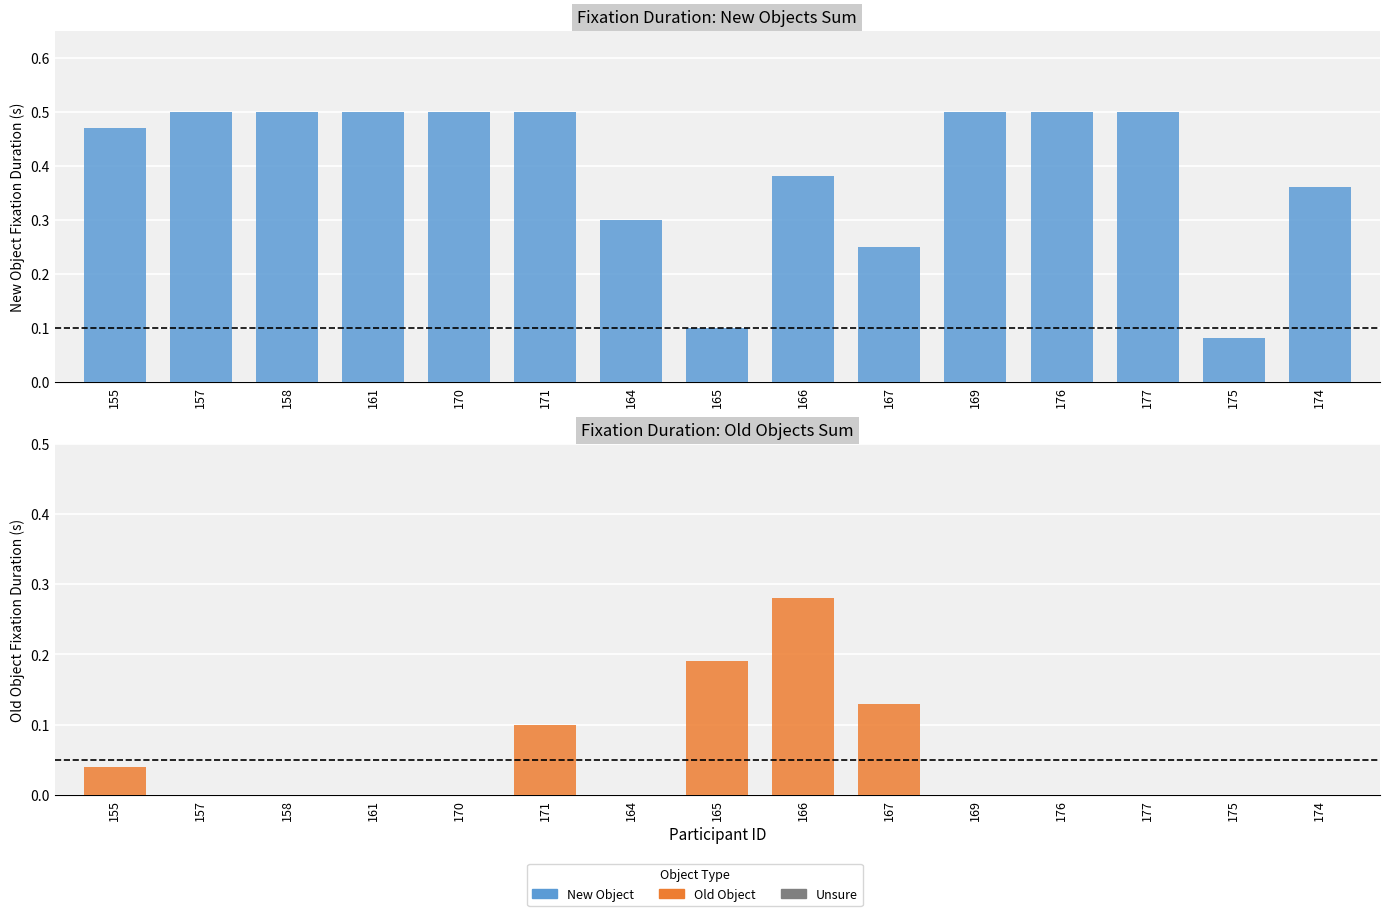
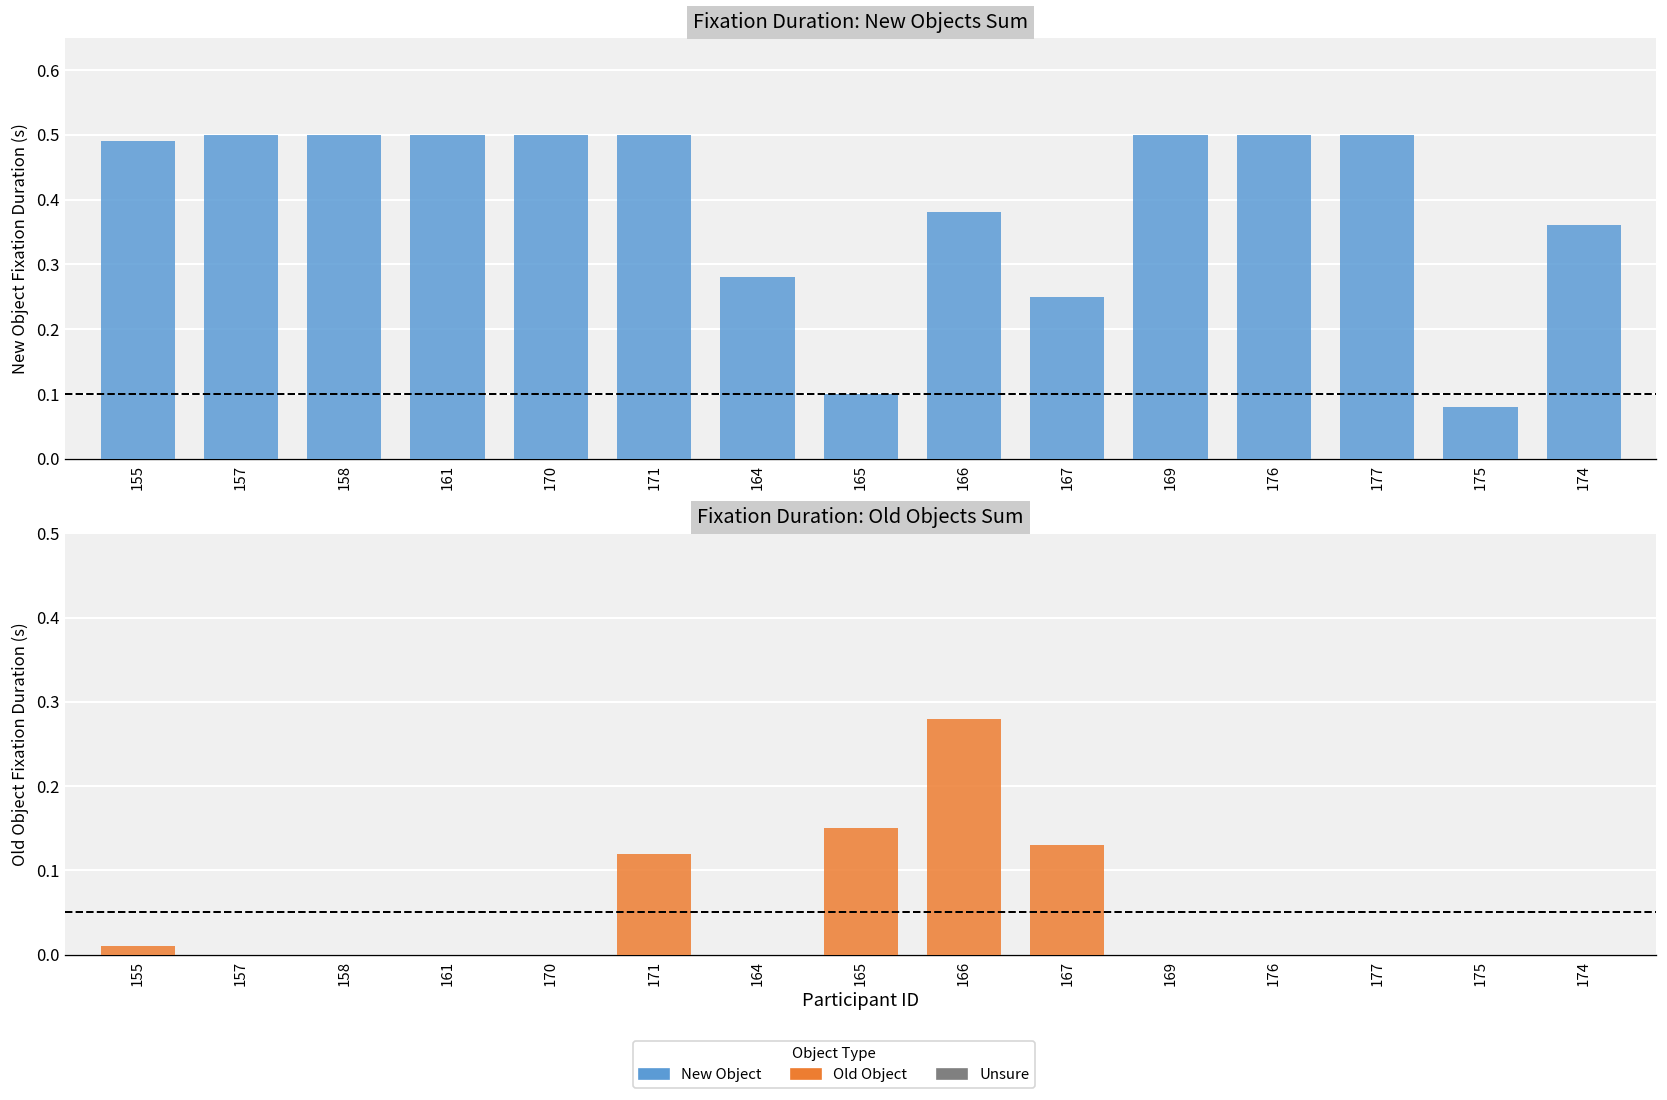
Fixation Duration: New Objects Sum, 155: 0.47 -> 0.49
Fixation Duration: New Objects Sum, 164: 0.30 -> 0.28
Fixation Duration: Old Objects Sum, 155: 0.04 -> 0.01
Fixation Duration: Old Objects Sum, 171: 0.10 -> 0.12
Fixation Duration: Old Objects Sum, 165: 0.19 -> 0.15
